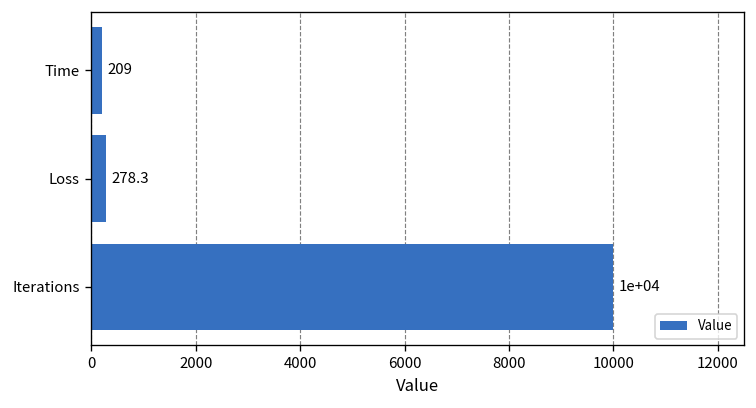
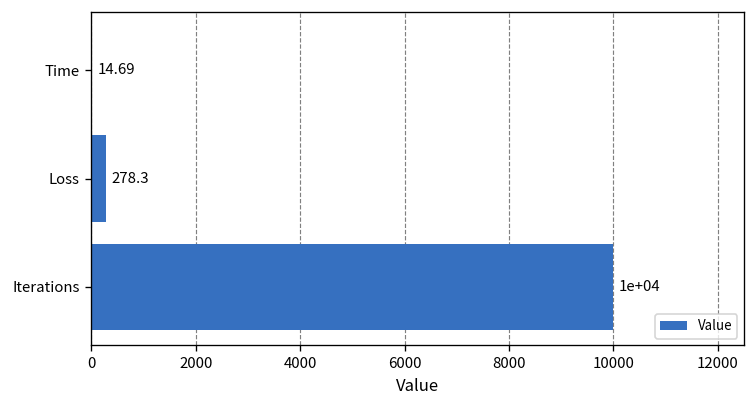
Time: 209 -> 14.69
